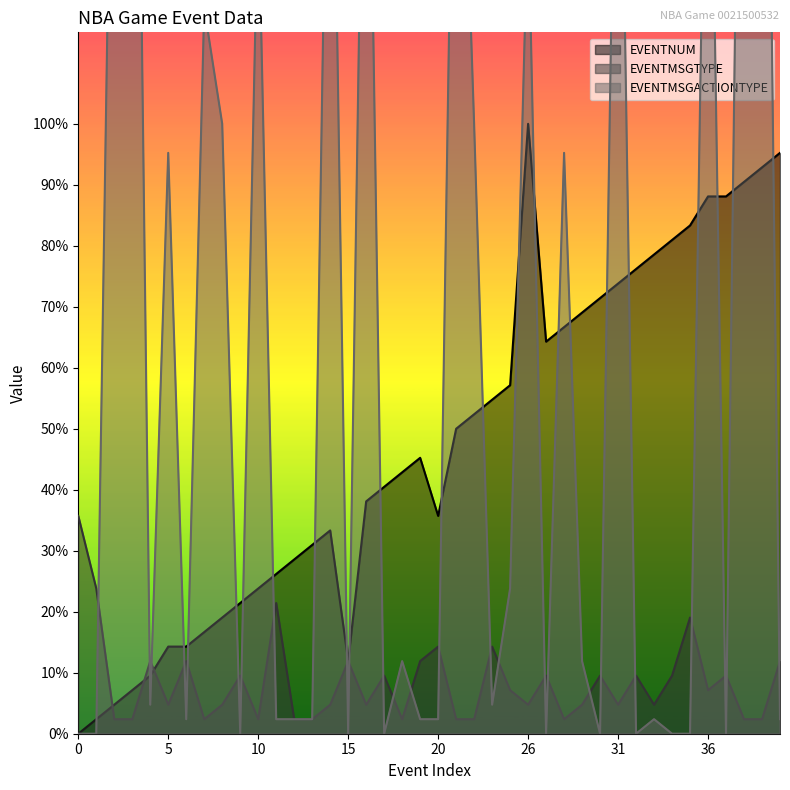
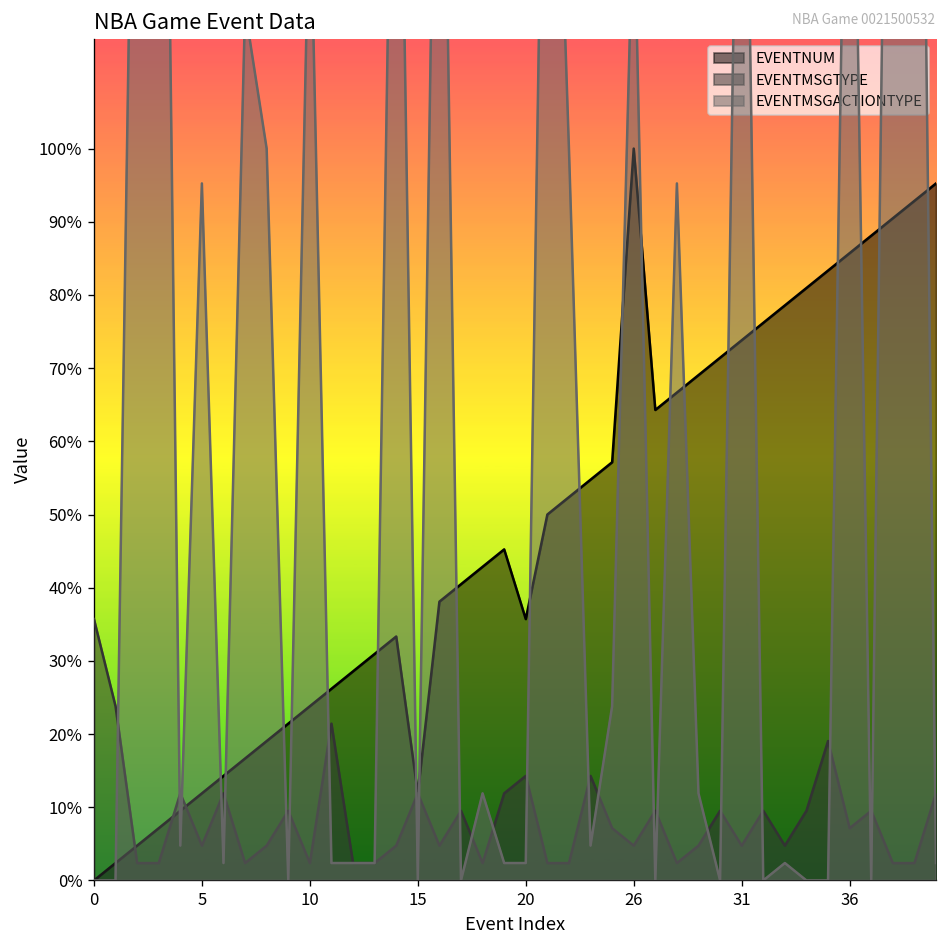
EVENTNUM, 5: 14% -> 12%
EVENTNUM, 36: 88% -> 86%
